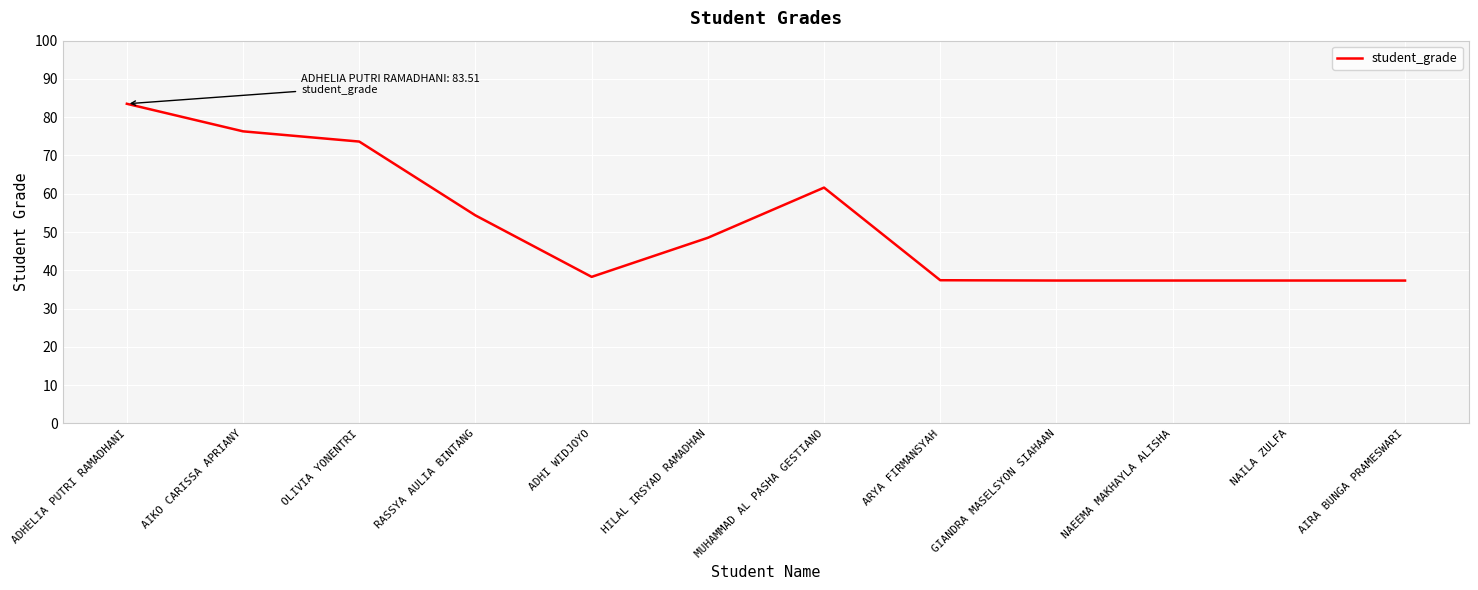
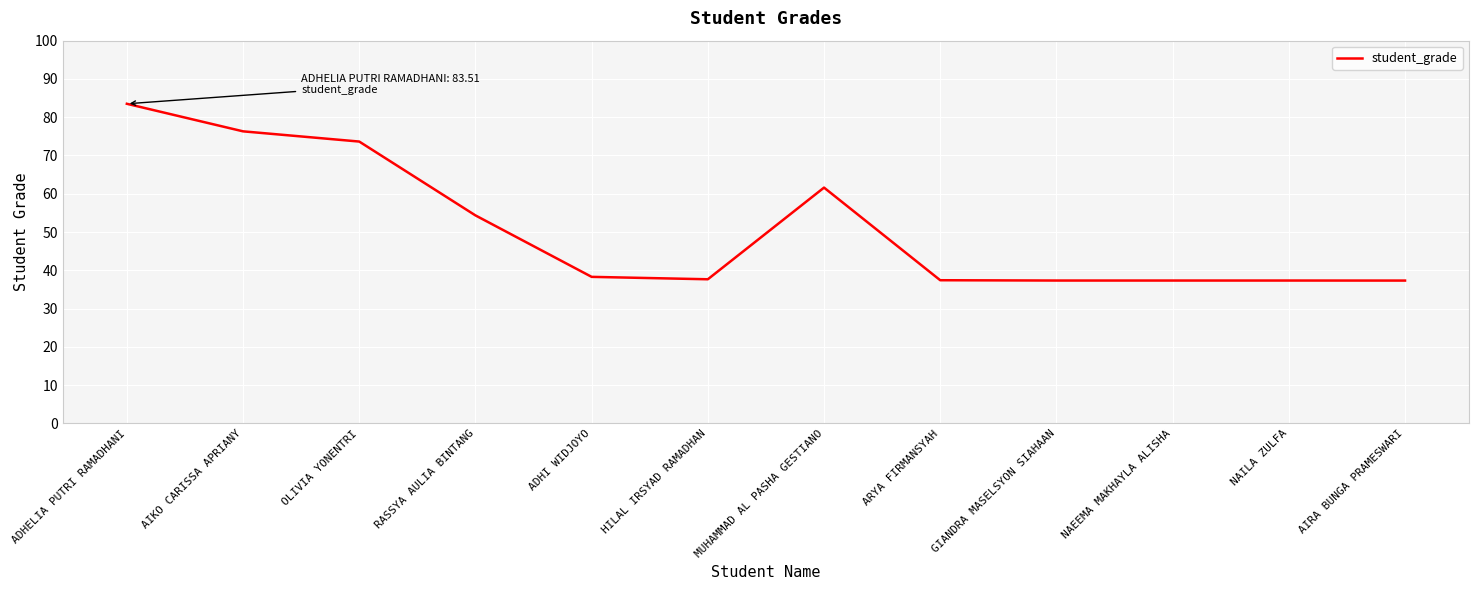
HILAL IRSYAD RAMADHAN: 49 -> 38
